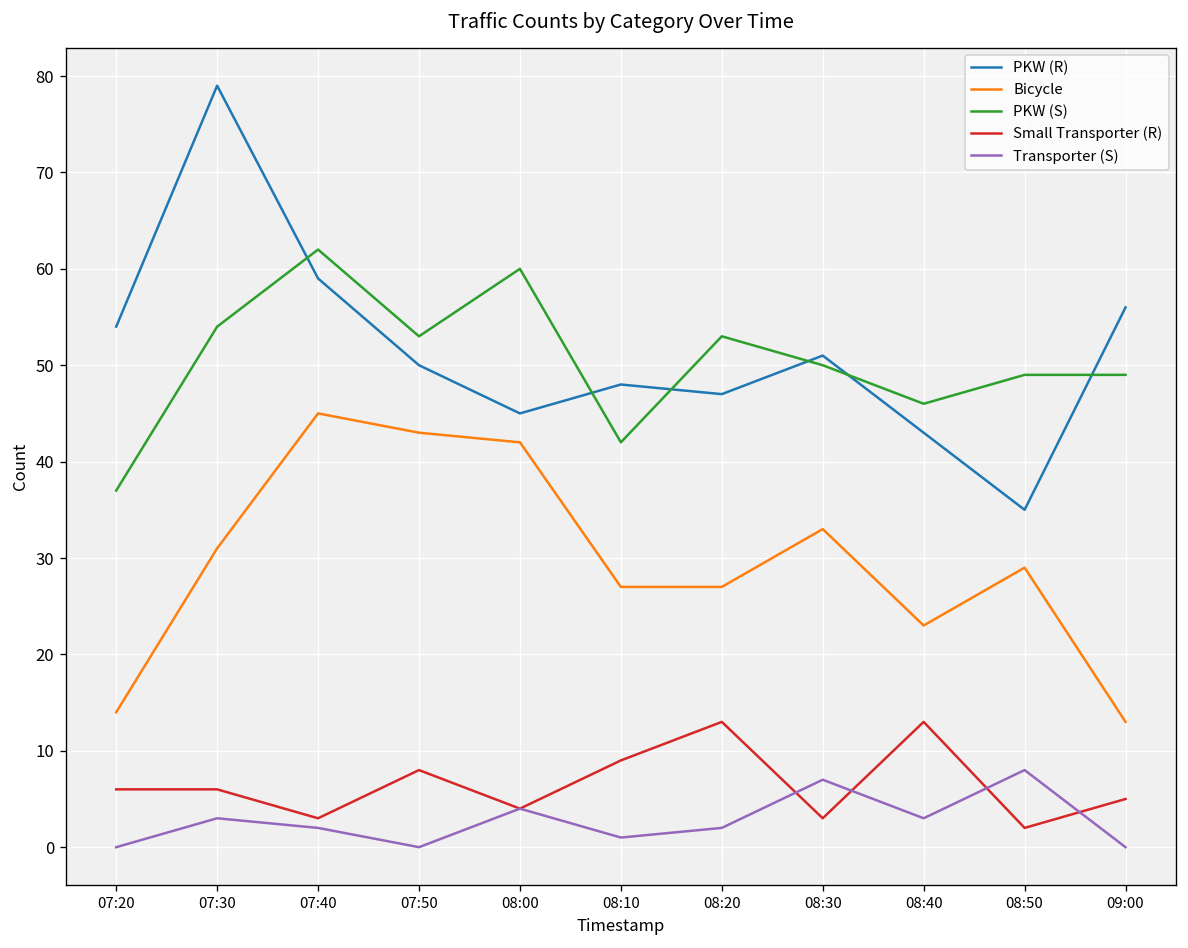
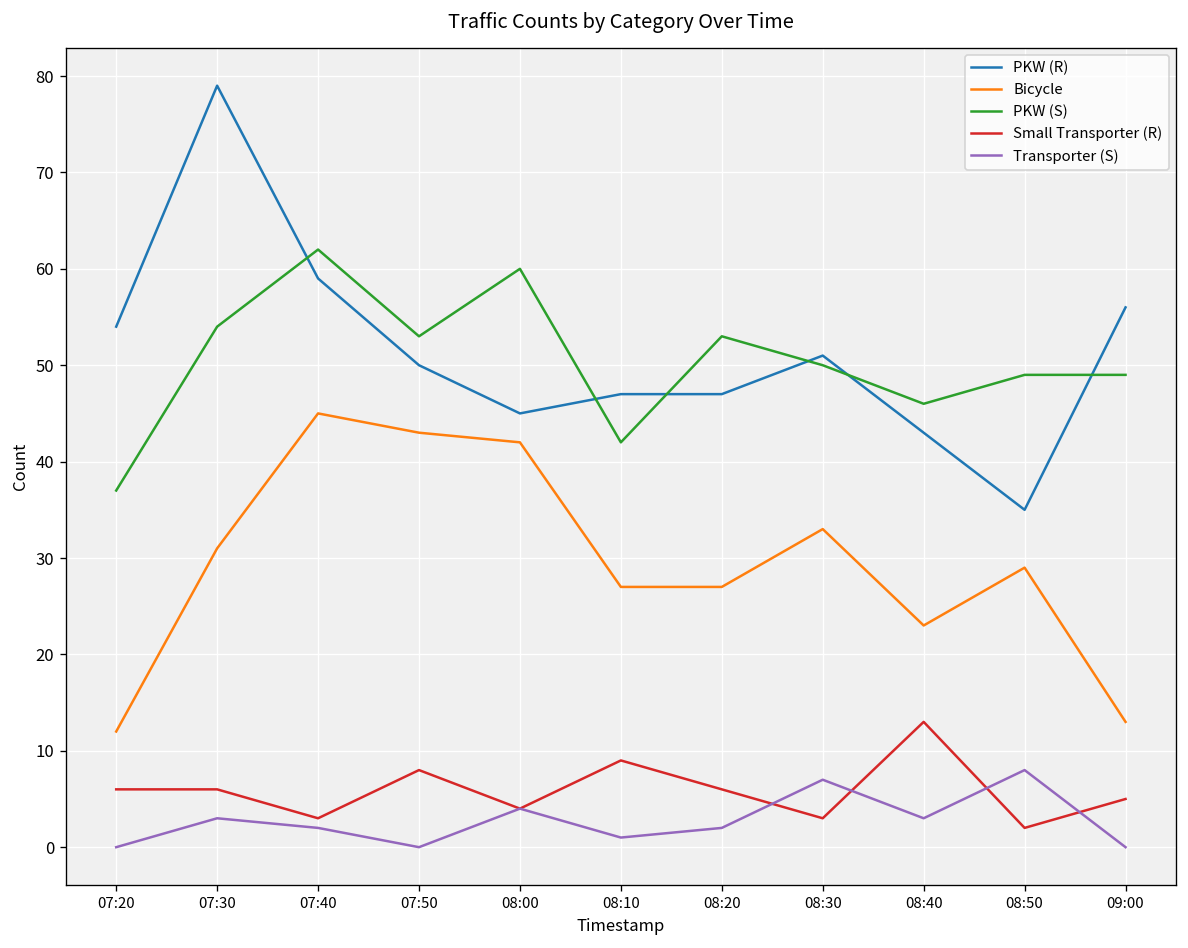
Bicycle, 07:20: 14 -> 12
PKW (R), 08:10: 48 -> 47
Small Transporter (R), 08:20: 13 -> 6
